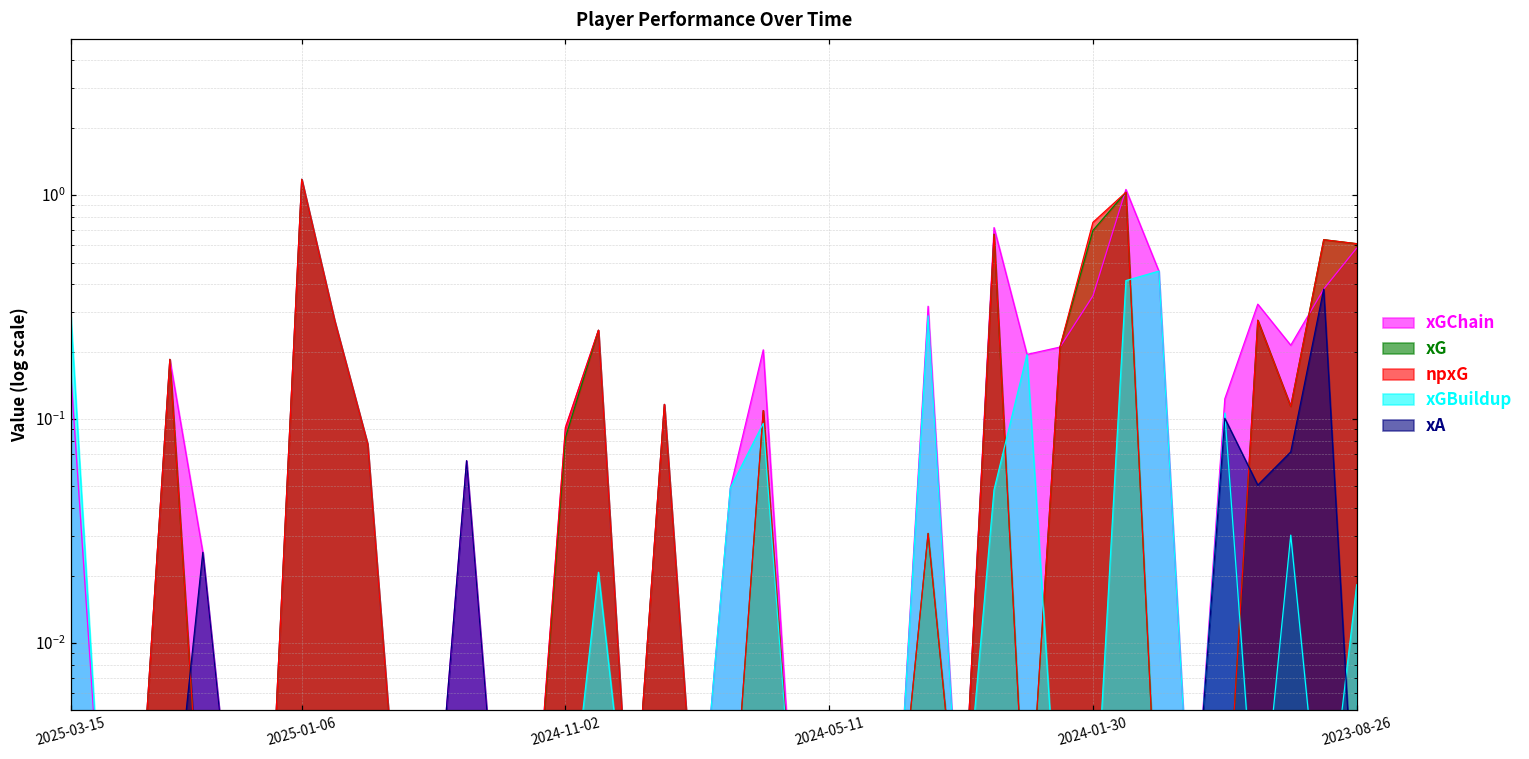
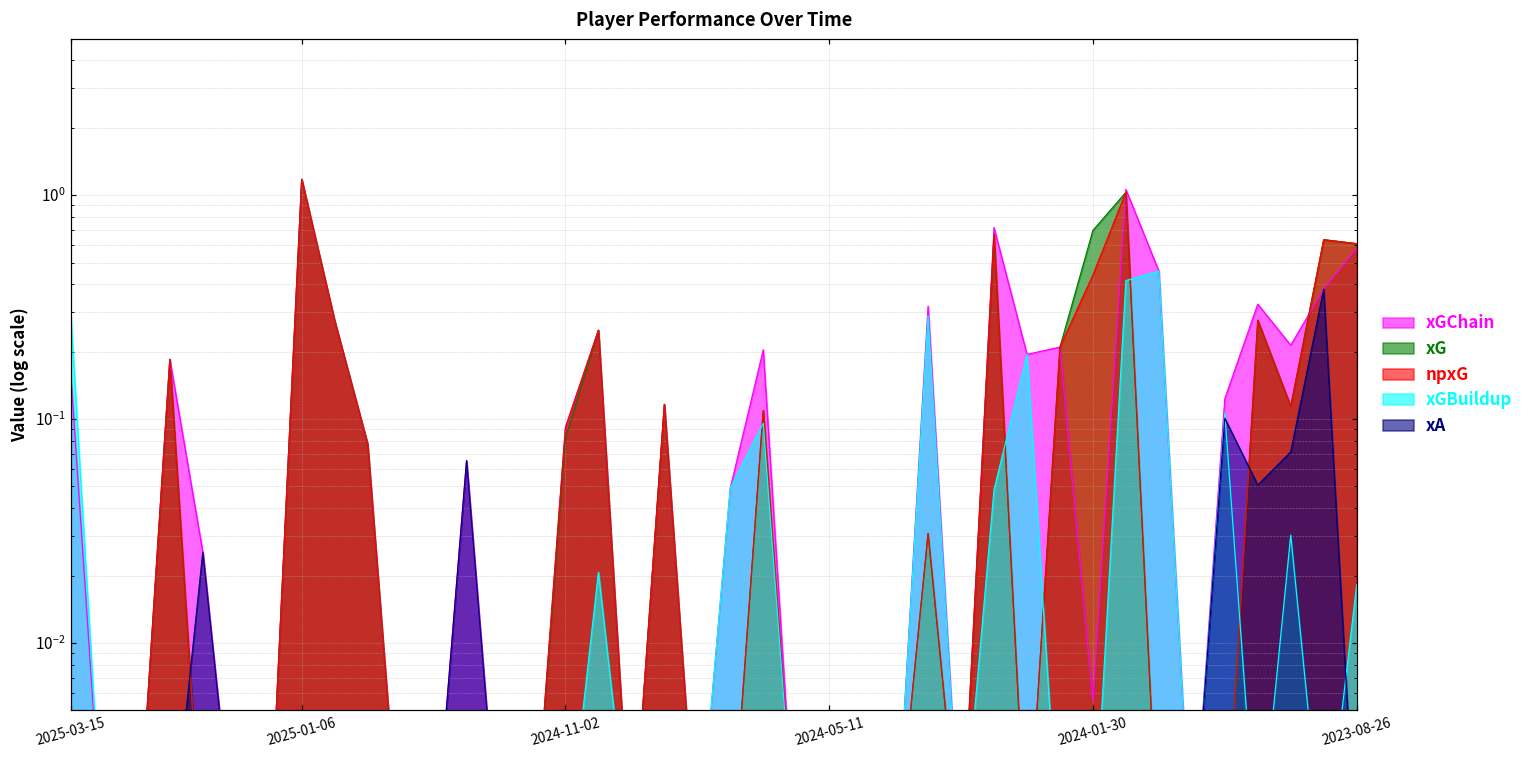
xGChain, 2024-01-30: 0.35 -> 0.0055
npxG, 2024-01-30: 0.76 -> 0.44
